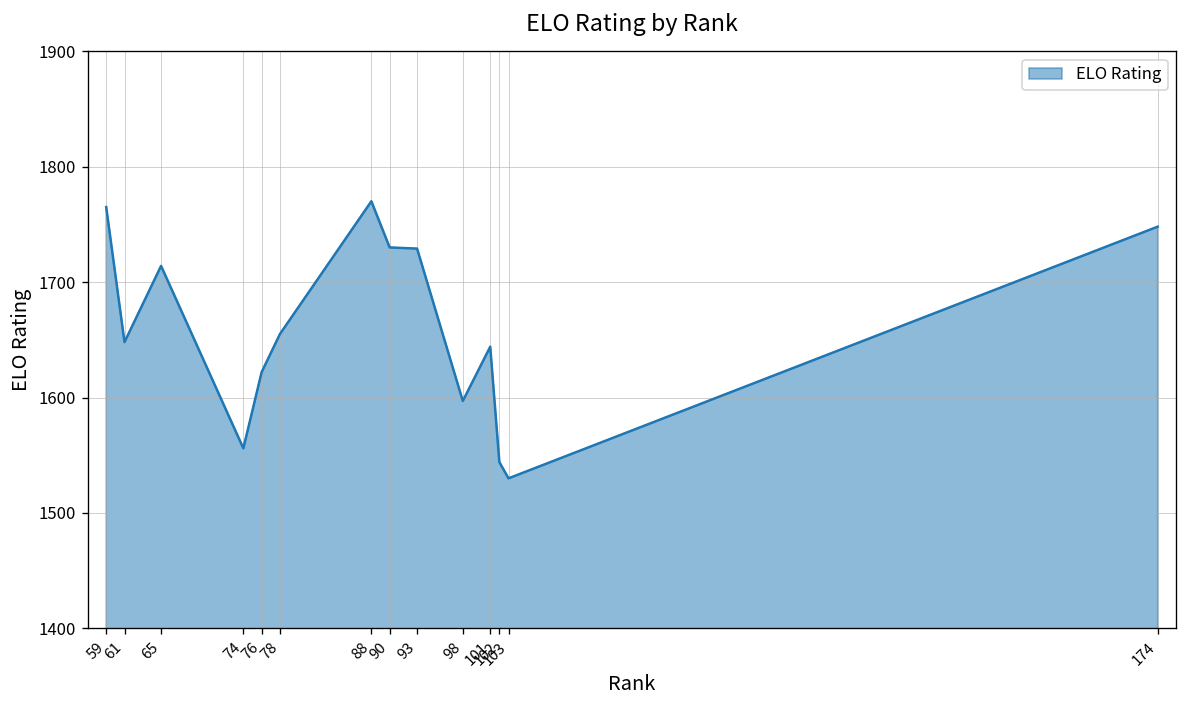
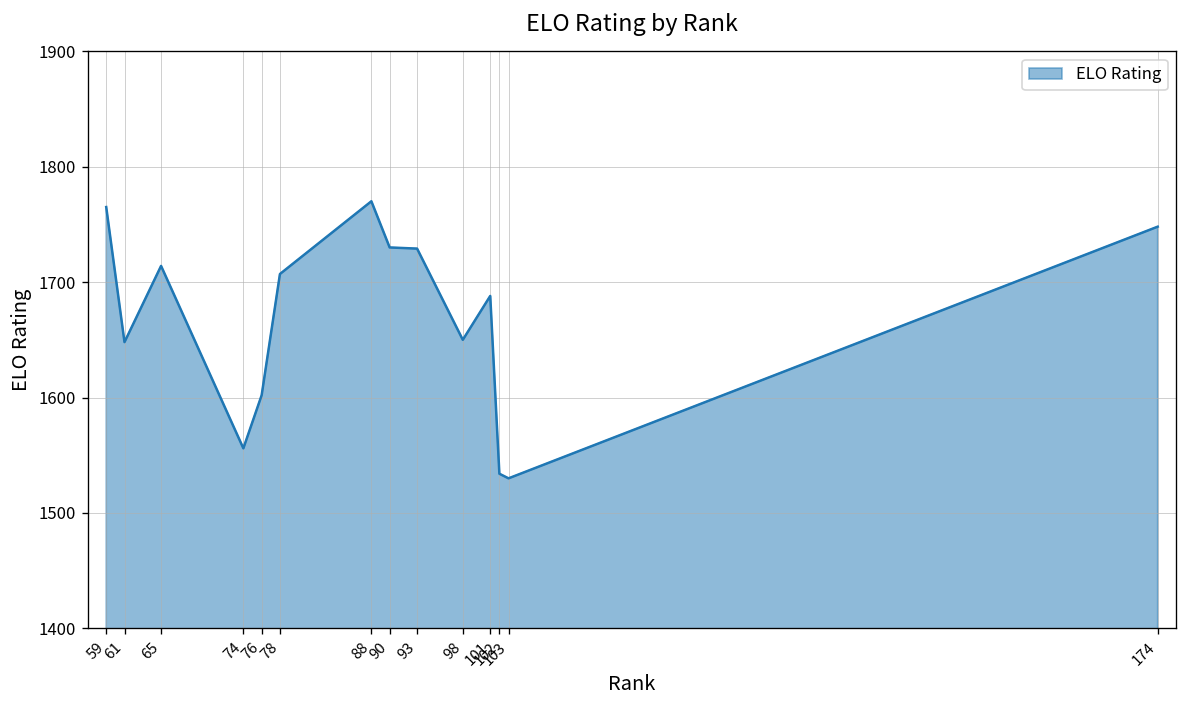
76: 1620 -> 1600
78: 1660 -> 1710
98: 1600 -> 1650
101: 1640 -> 1690
102: 1540 -> 1530
